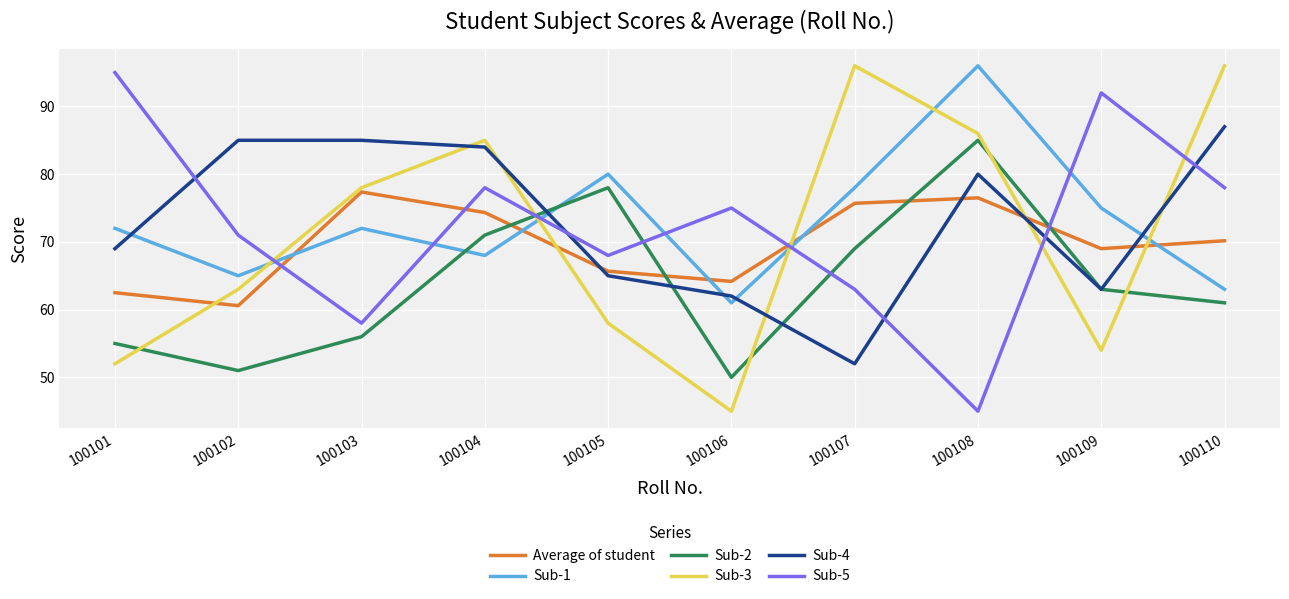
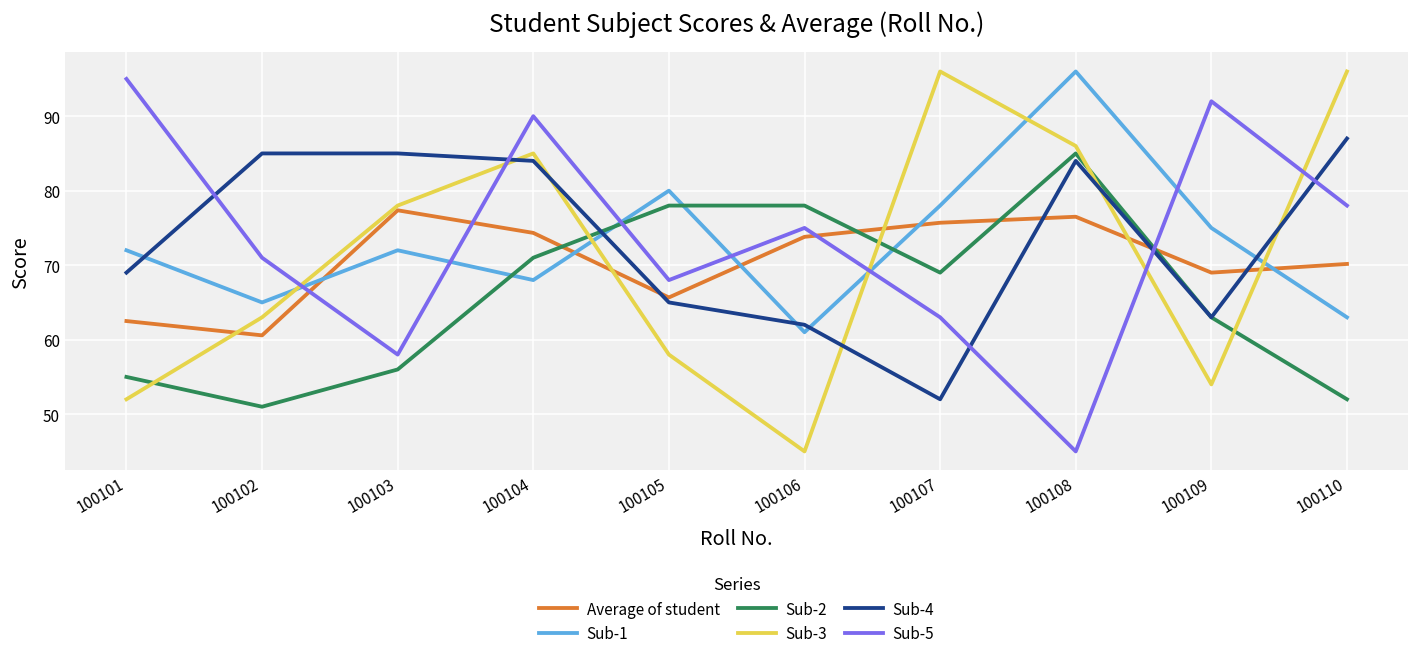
Sub-5, 100104: 78 -> 90
Average of student, 100106: 64 -> 74
Sub-2, 100106: 50 -> 78
Sub-4, 100108: 80 -> 84
Sub-2, 100110: 61 -> 52
